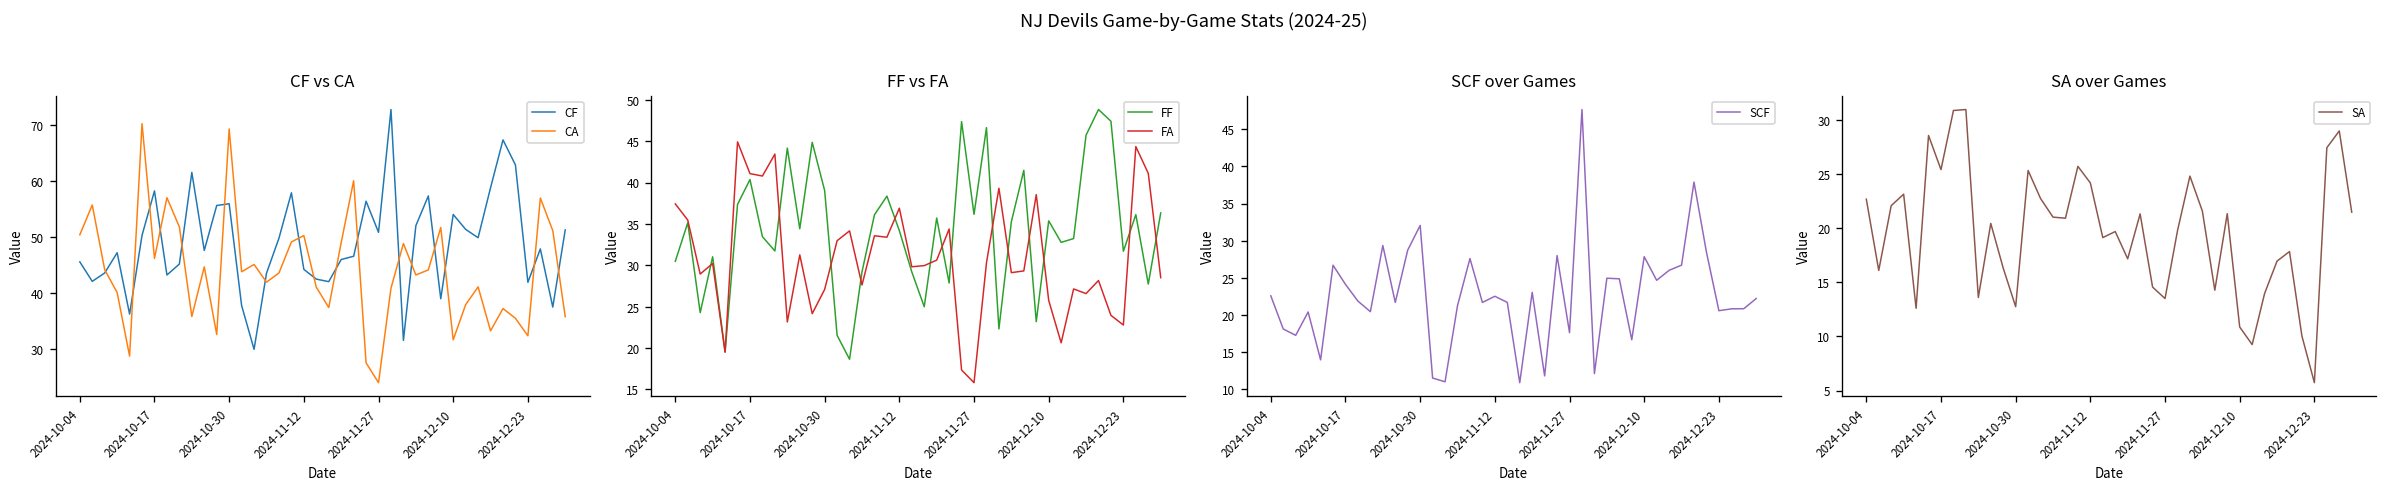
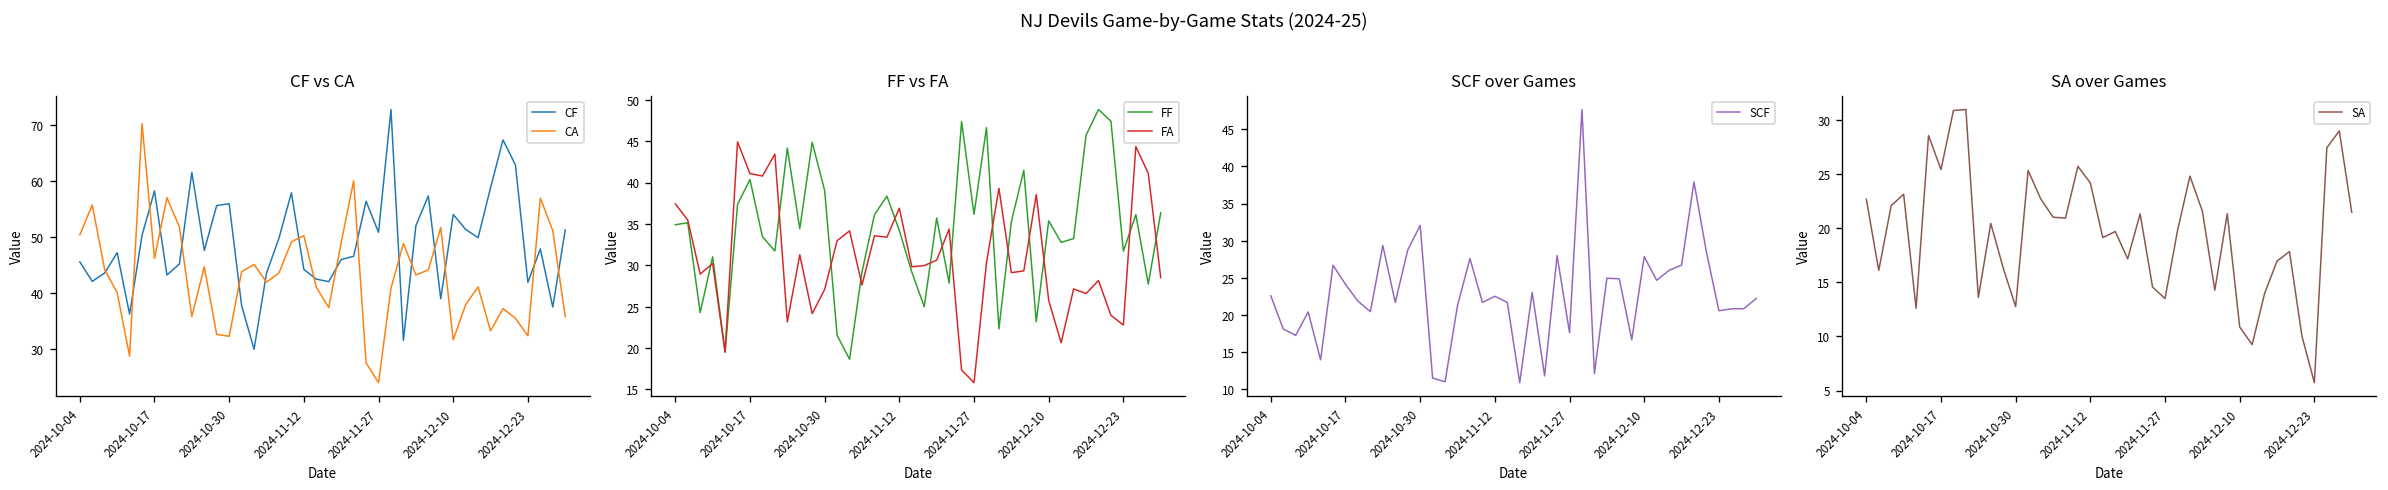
CF vs CA, CA, 2024-10-30: 69 -> 32
FF vs FA, FF, 2024-10-04: 30 -> 35
